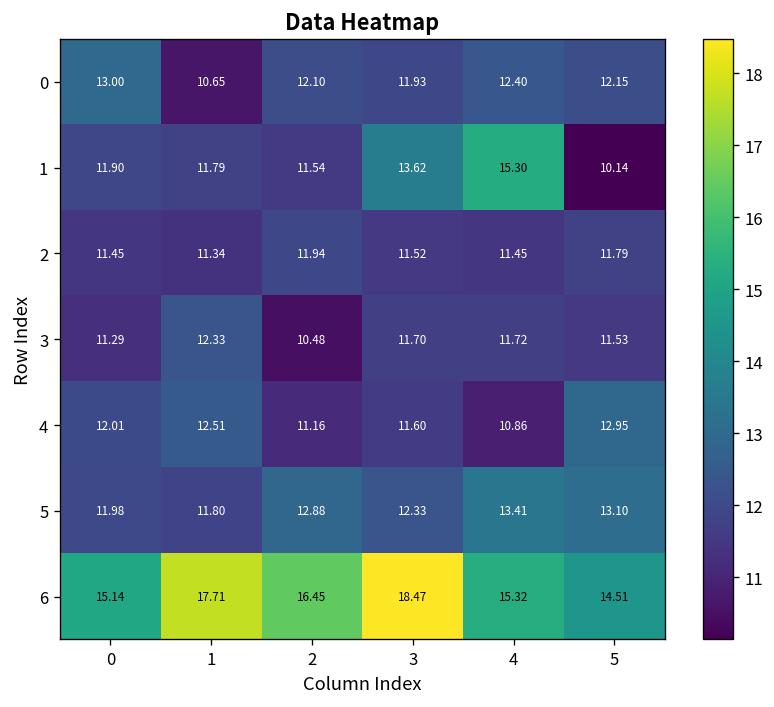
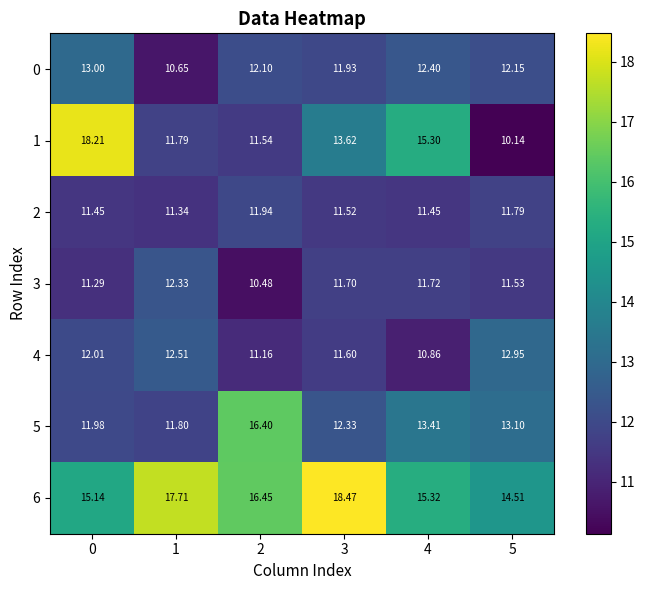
1, 0: 11.90 -> 18.21
5, 2: 12.88 -> 16.40
